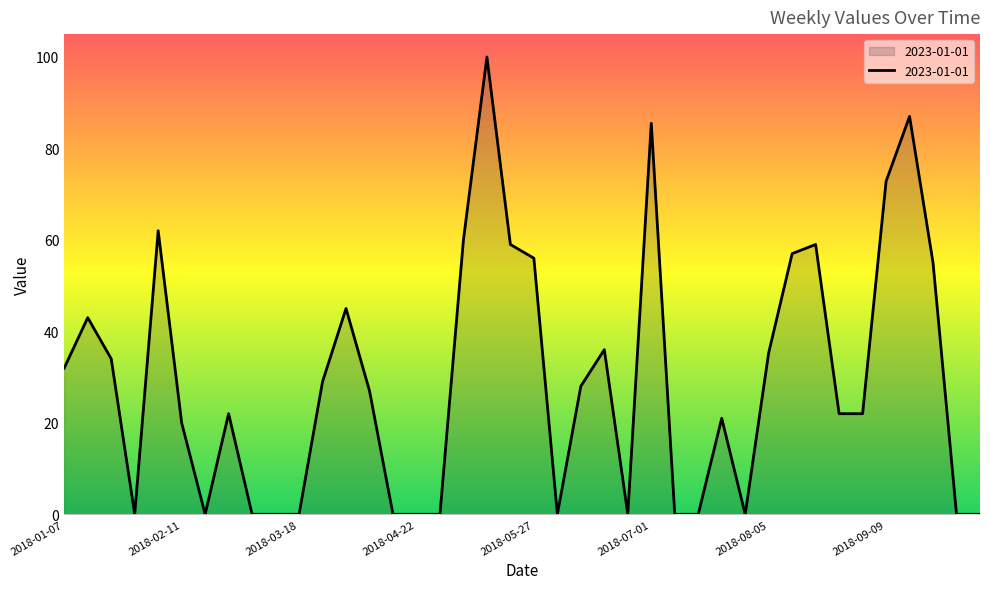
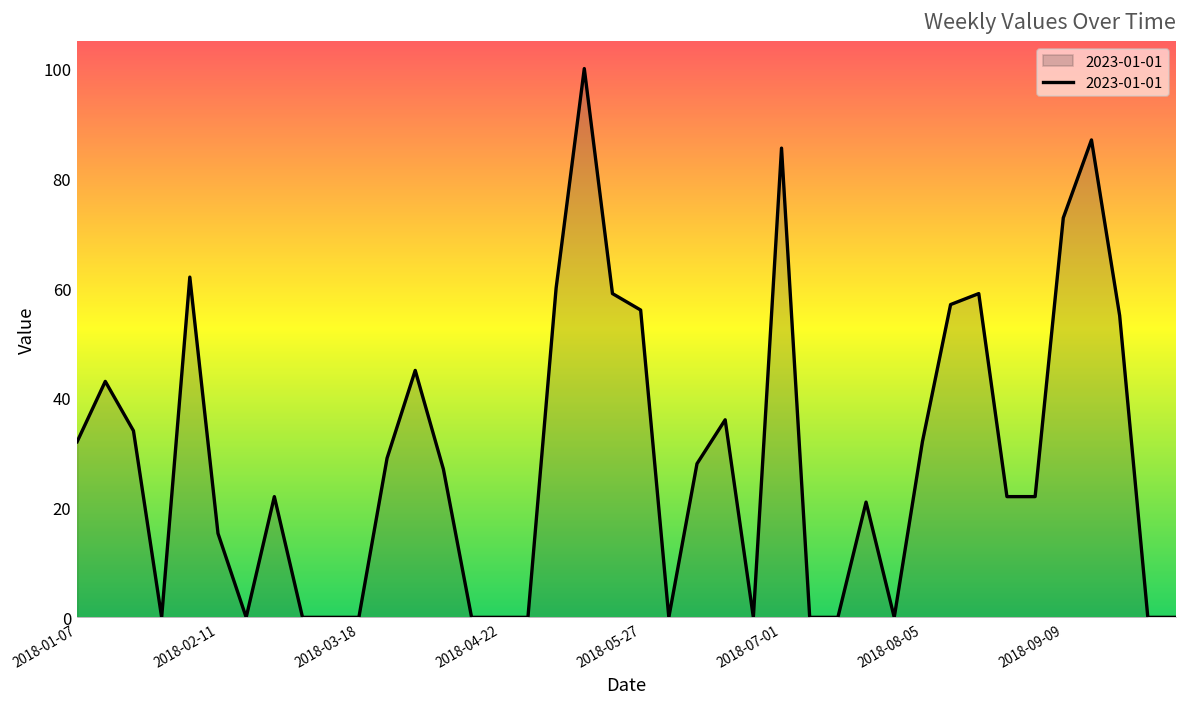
2018-02-11: 20 -> 15
2018-08-05: 35 -> 32
